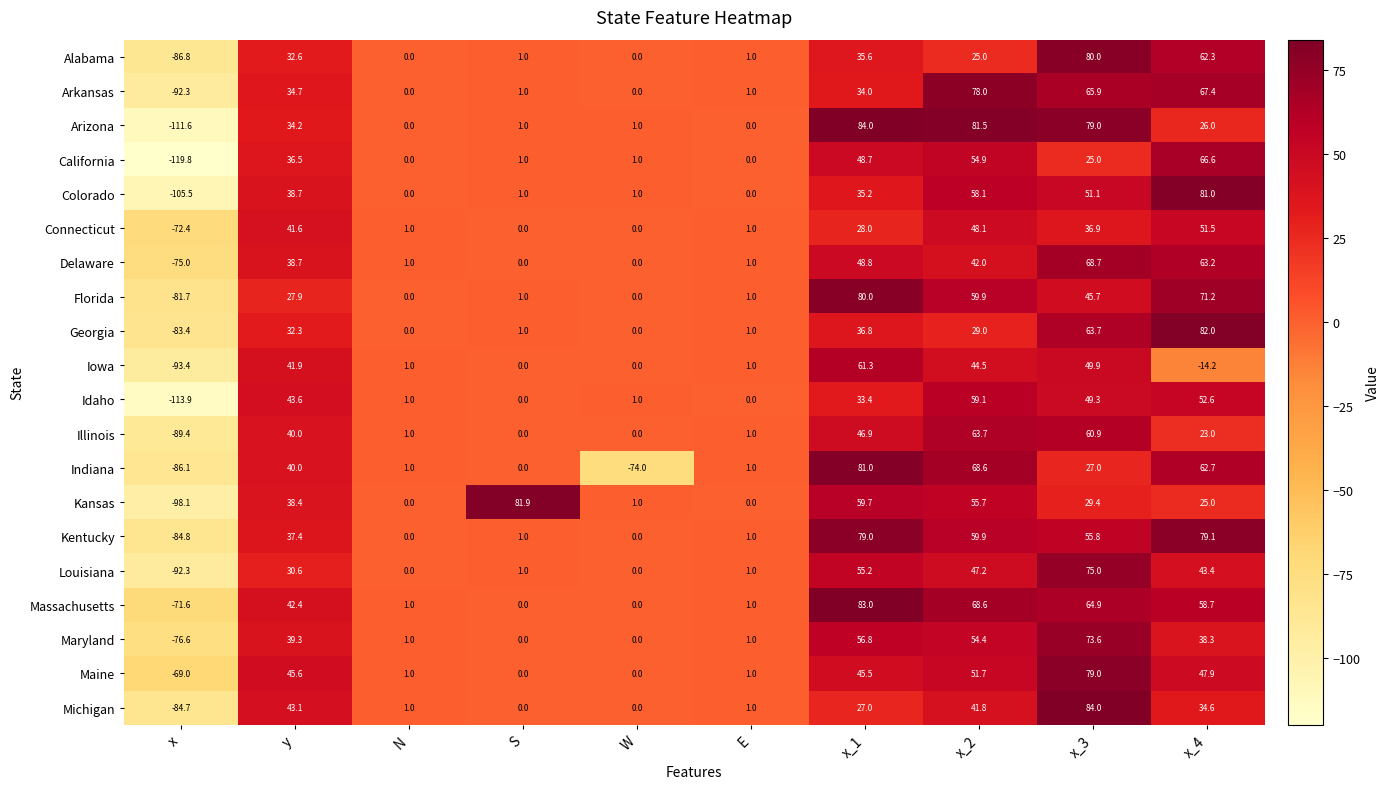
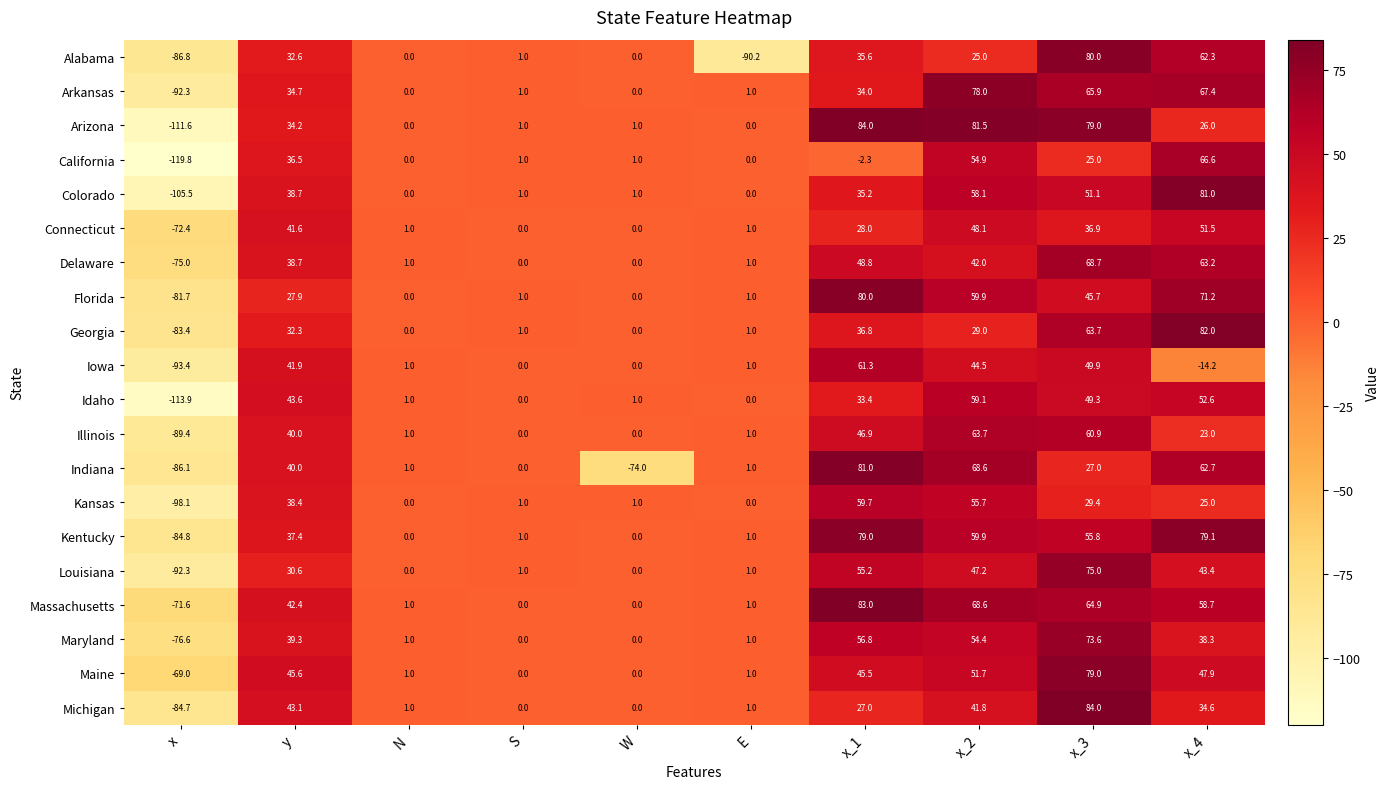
Alabama, E: 1.0 -> -90.2
California, x_1: 48.7 -> -2.3
Kansas, S: 81.9 -> 1.0
